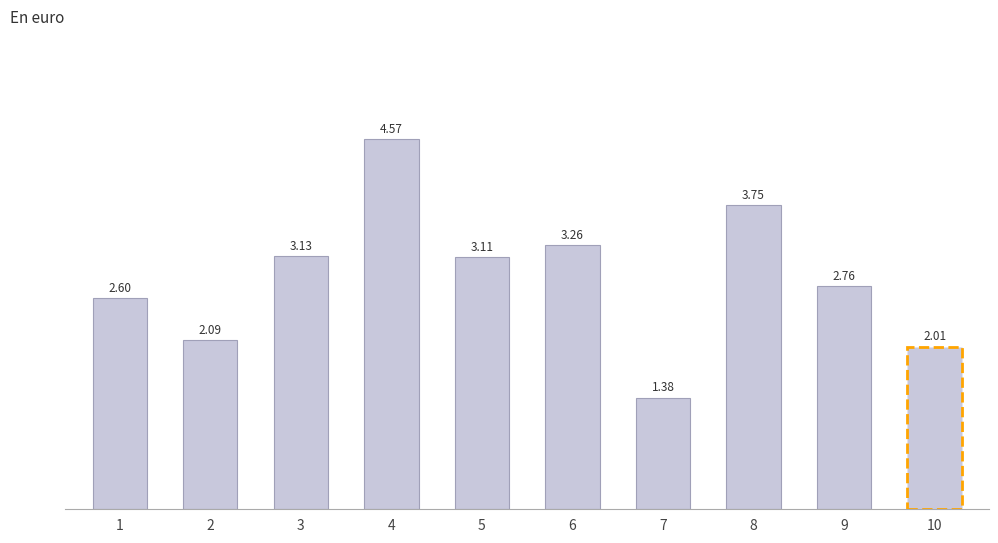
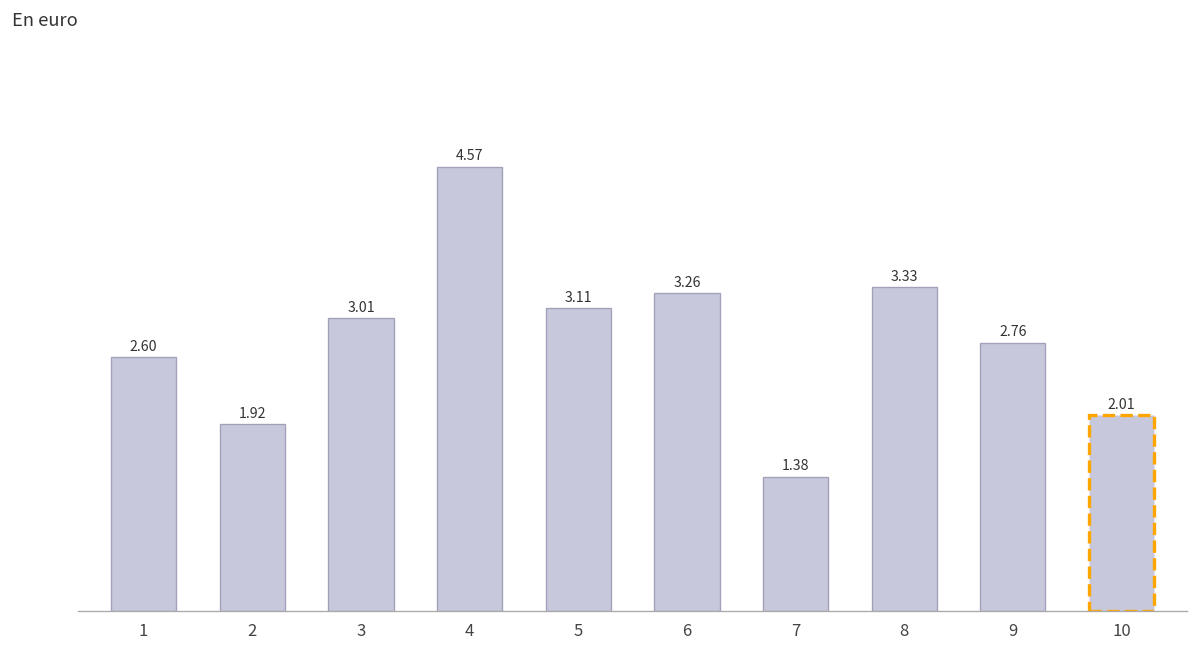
2: 2.09 -> 1.92
3: 3.13 -> 3.01
8: 3.75 -> 3.33
